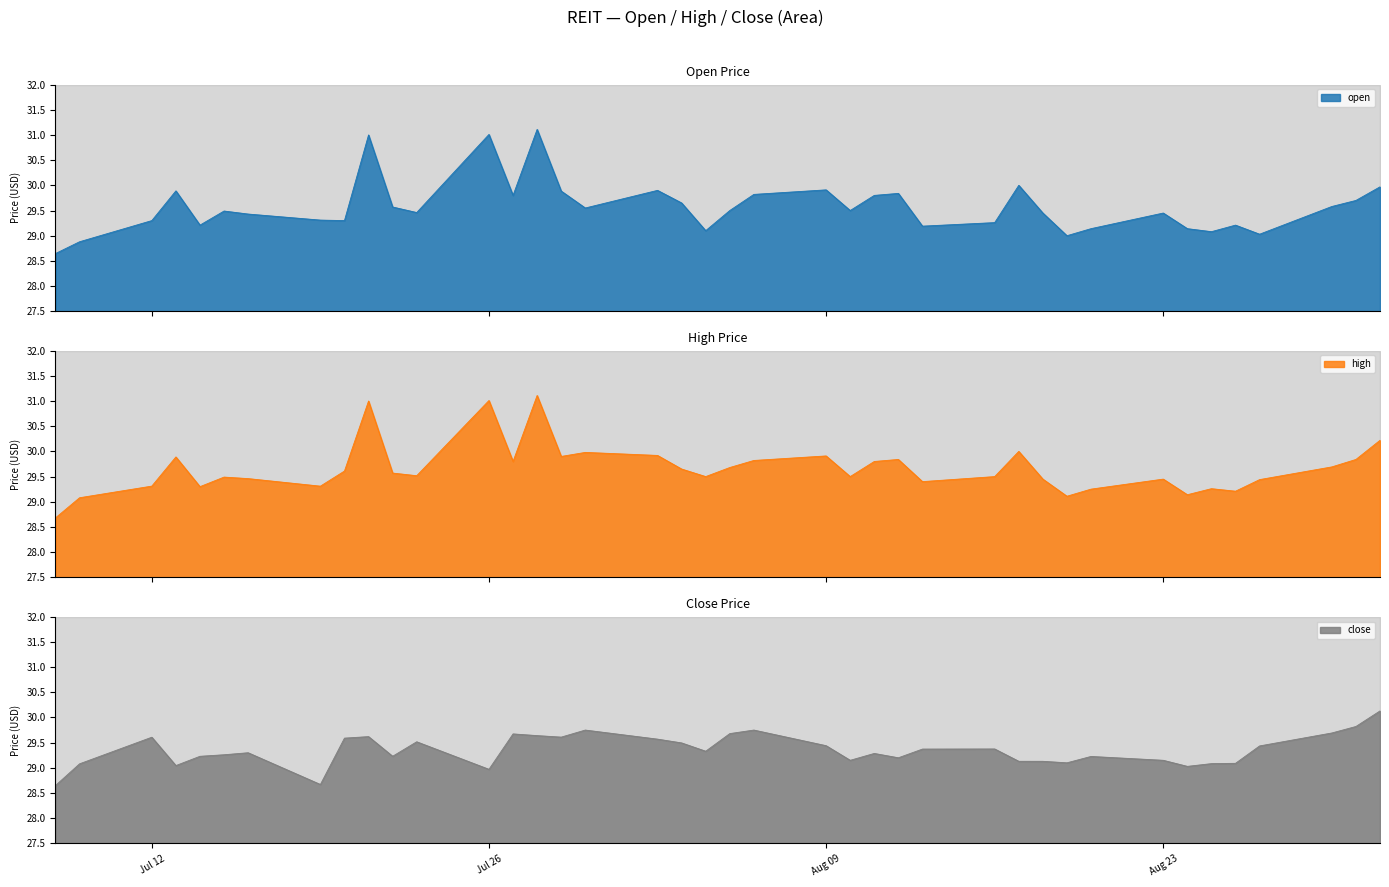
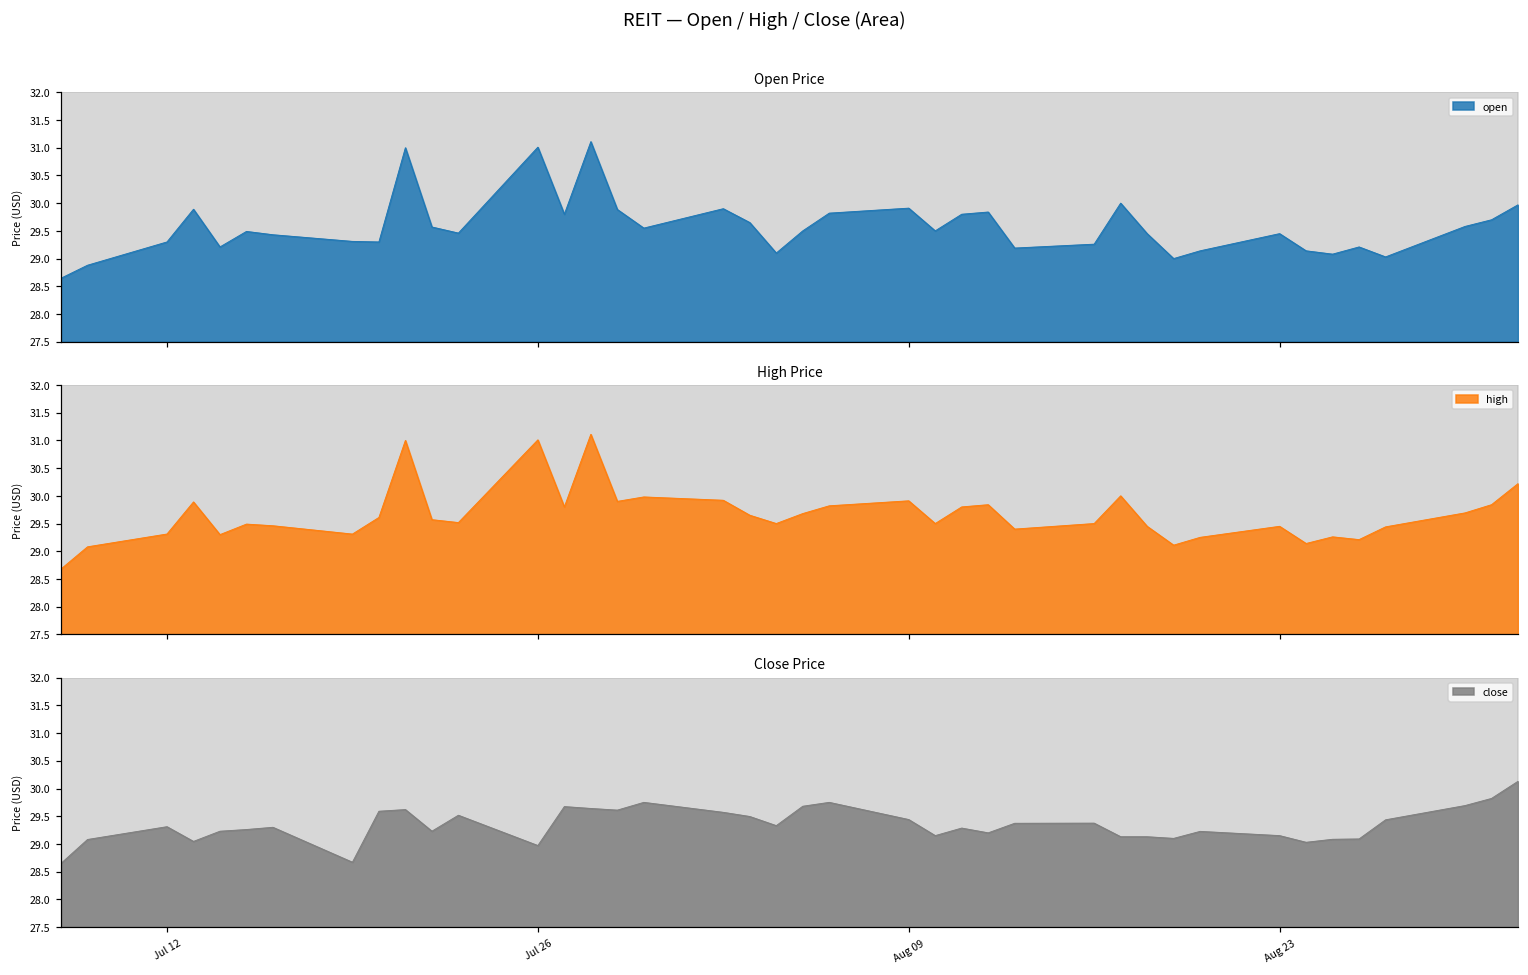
Close Price, close, Jul 12: 29.6 -> 29.3
